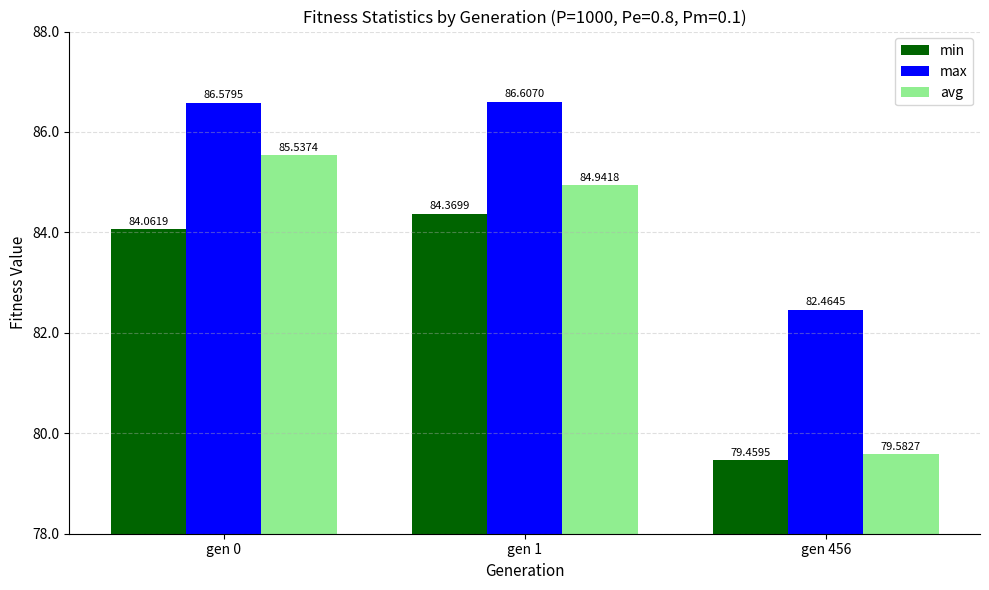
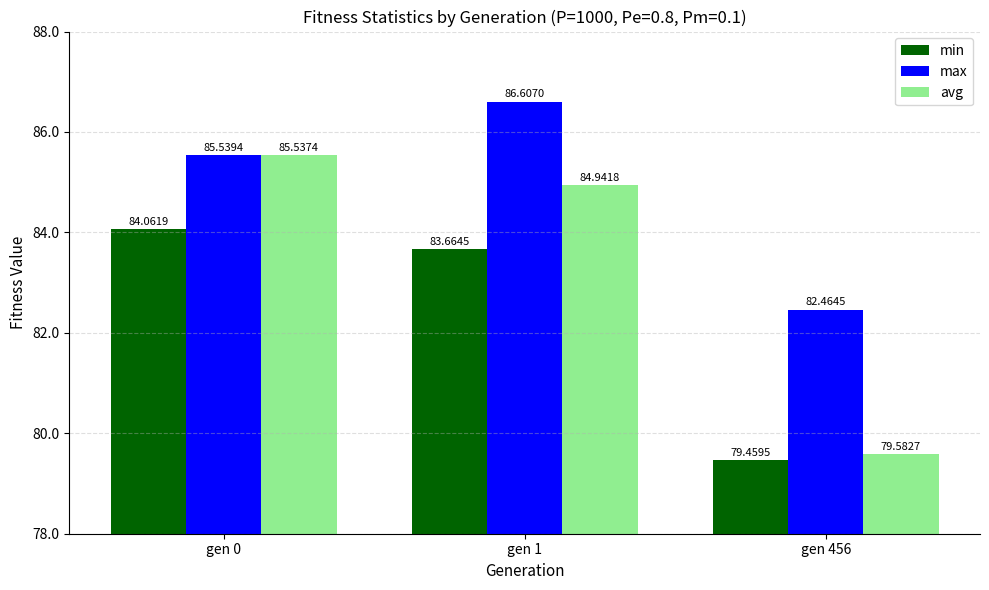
max, gen 0: 86.5795 -> 85.5394
min, gen 1: 84.3699 -> 83.6645
